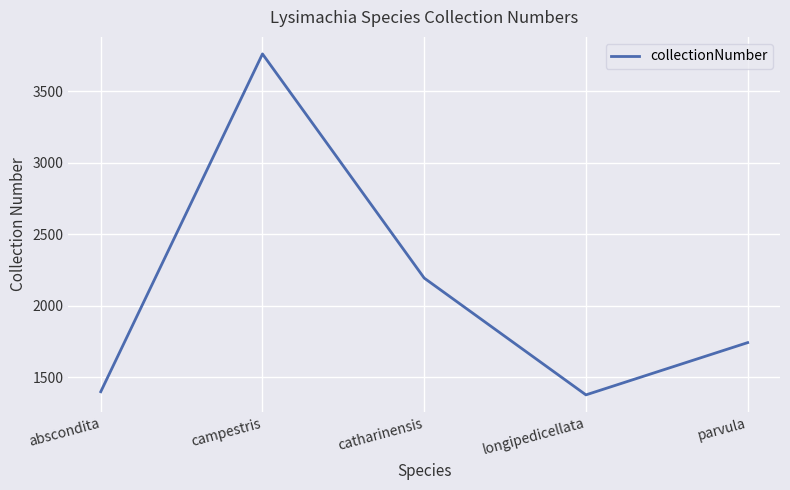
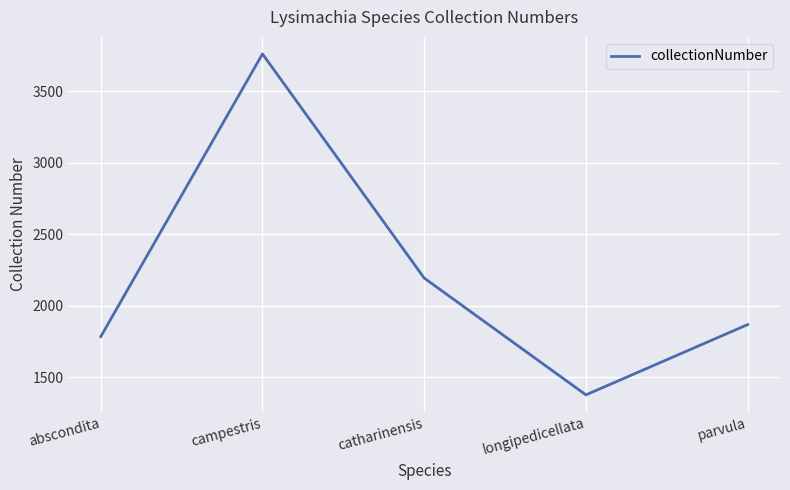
abscondita: 1400 -> 1790
parvula: 1740 -> 1870
